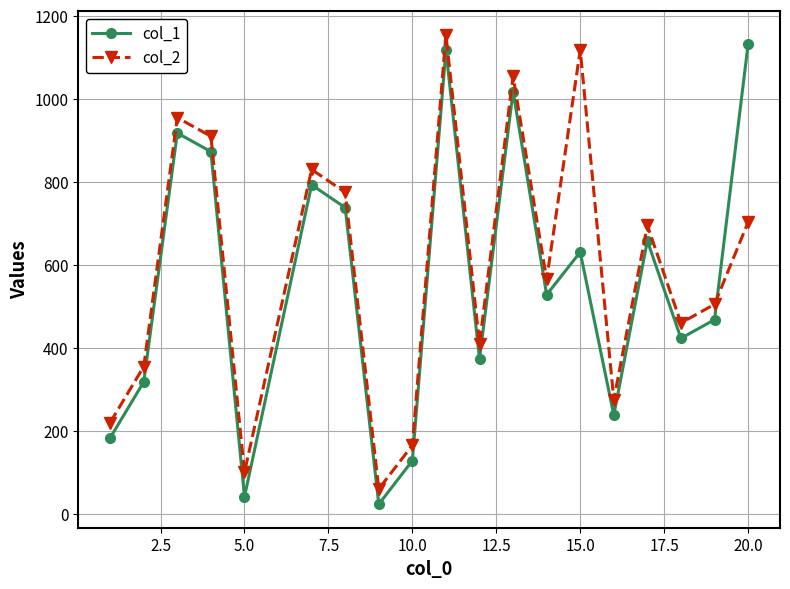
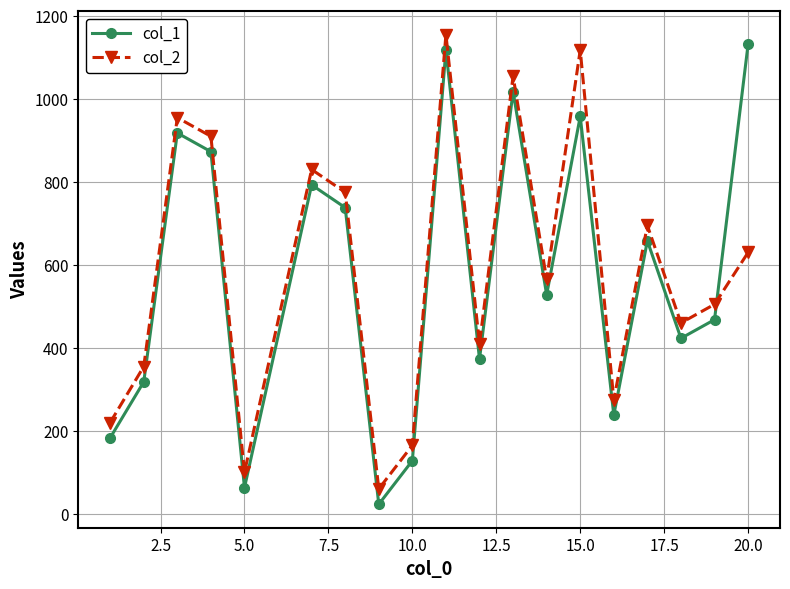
col_1, 5.0: 40 -> 60
col_1, 15.0: 630 -> 960
col_2, 20.0: 700 -> 630
